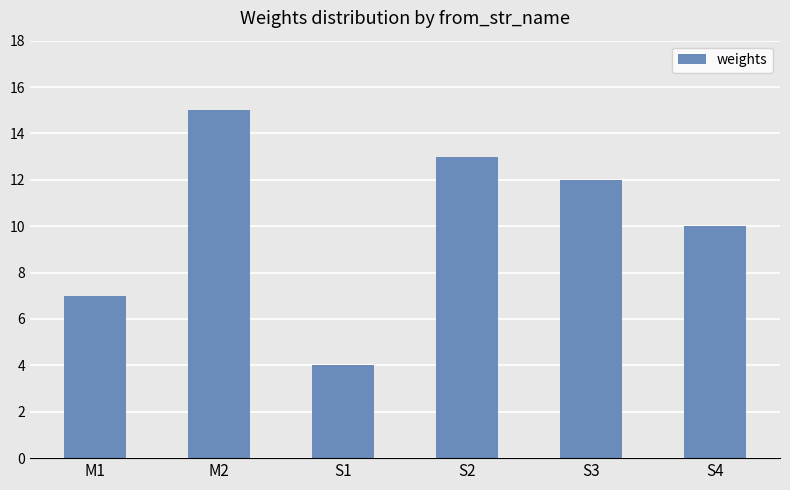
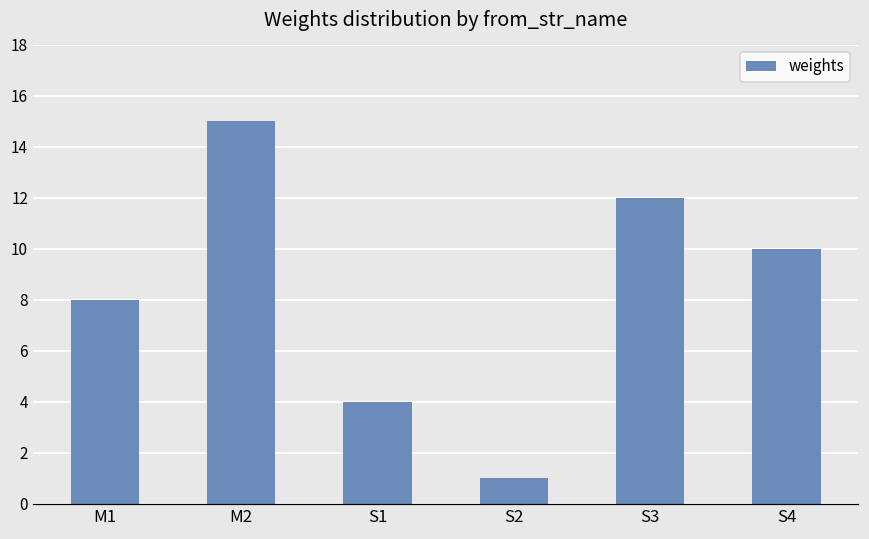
M1: 7 -> 8
S2: 13 -> 1
